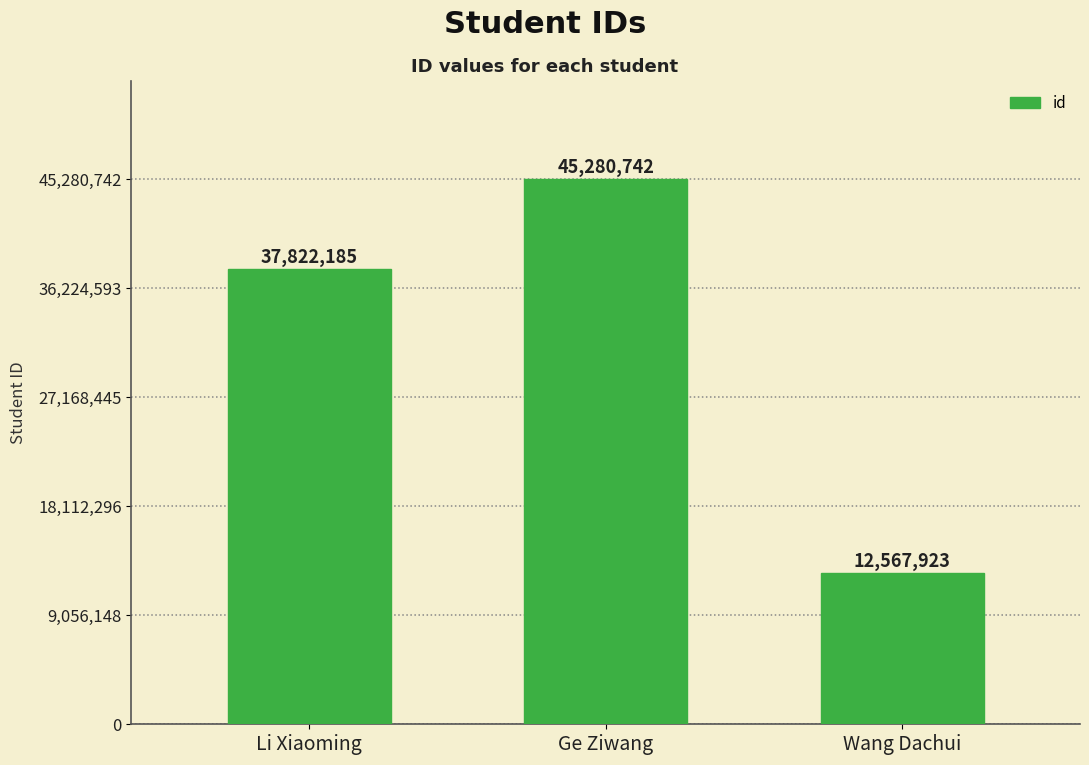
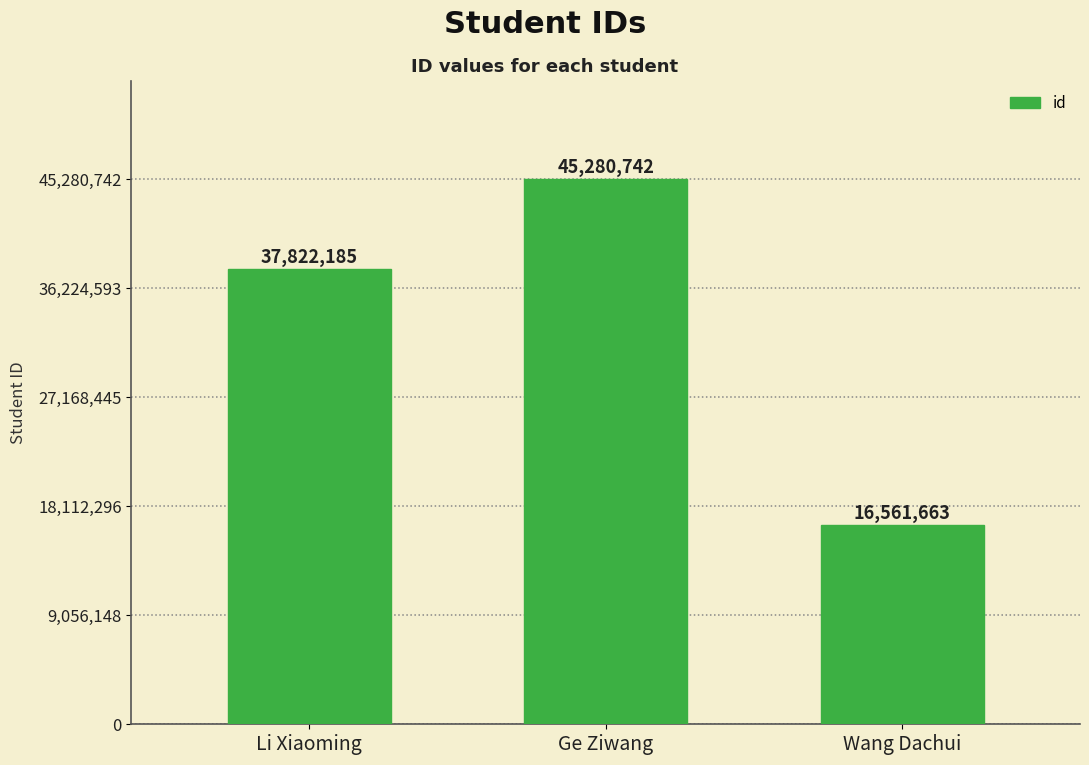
Wang Dachui: 12,567,923 -> 16,561,663
